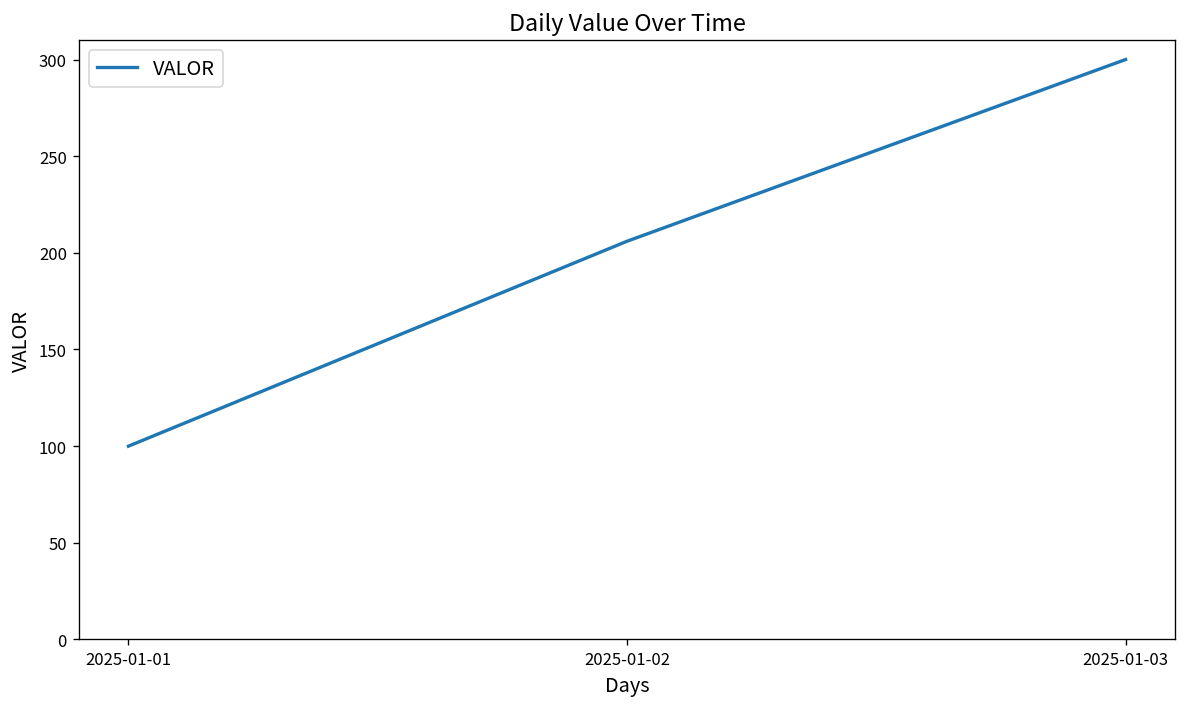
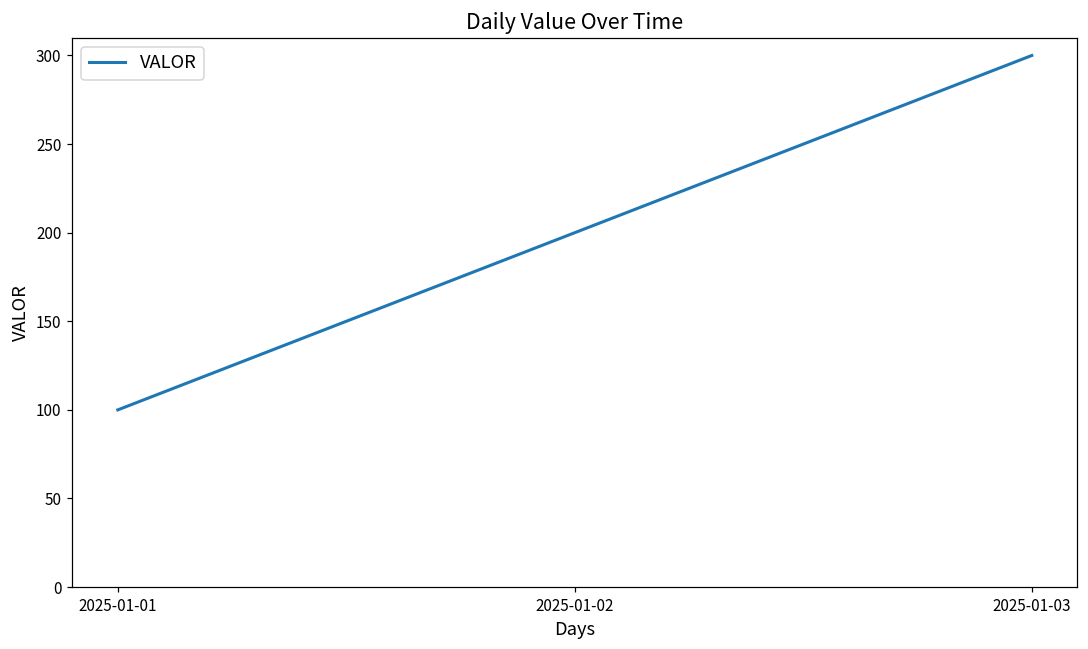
2025-01-02: 206 -> 200
